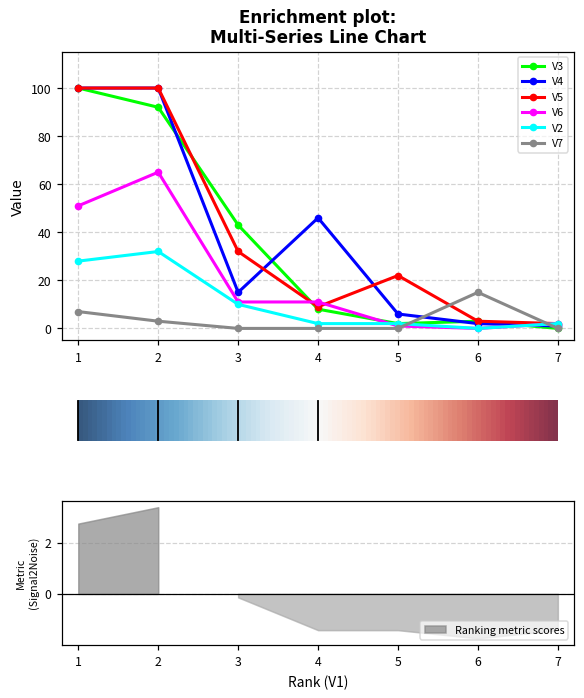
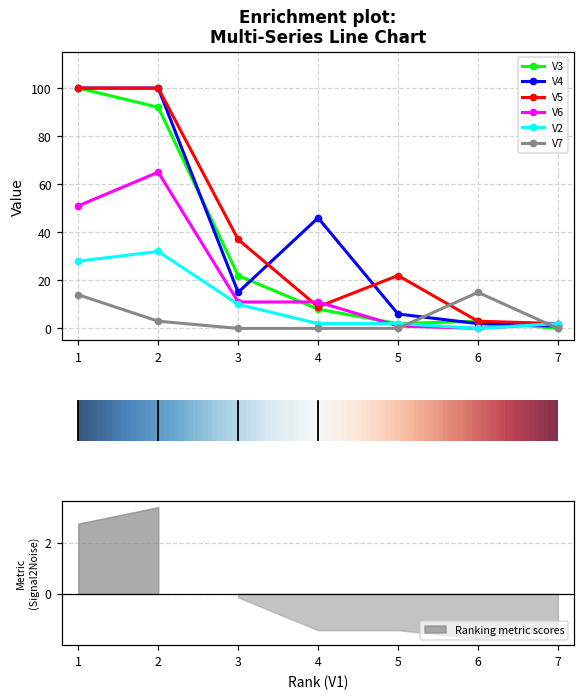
Enrichment plot: Multi-Series Line Chart, V7, 1: 7 -> 14
Enrichment plot: Multi-Series Line Chart, V3, 3: 43 -> 22
Enrichment plot: Multi-Series Line Chart, V5, 3: 32 -> 37
